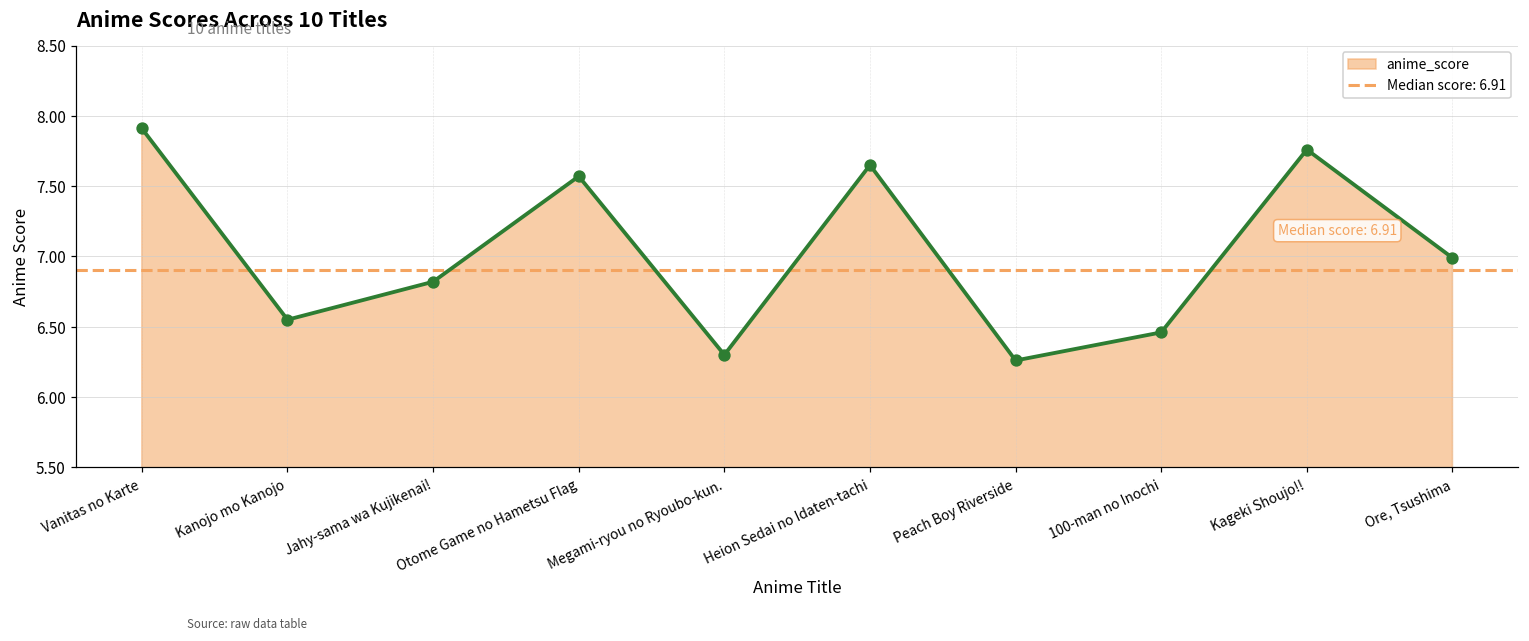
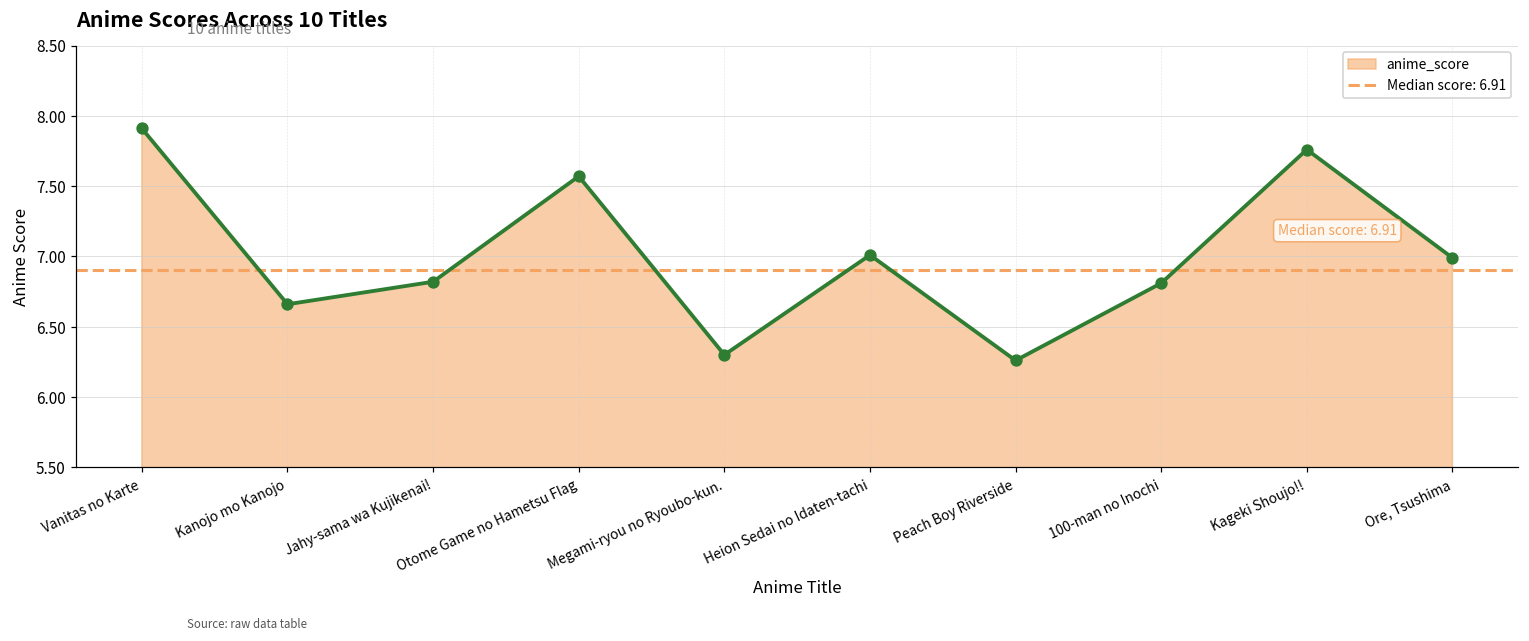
Kanojo mo Kanojo: 6.55 -> 6.66
Heion Sedai no Idaten-tachi: 7.65 -> 7.01
100-man no Inochi: 6.46 -> 6.81
